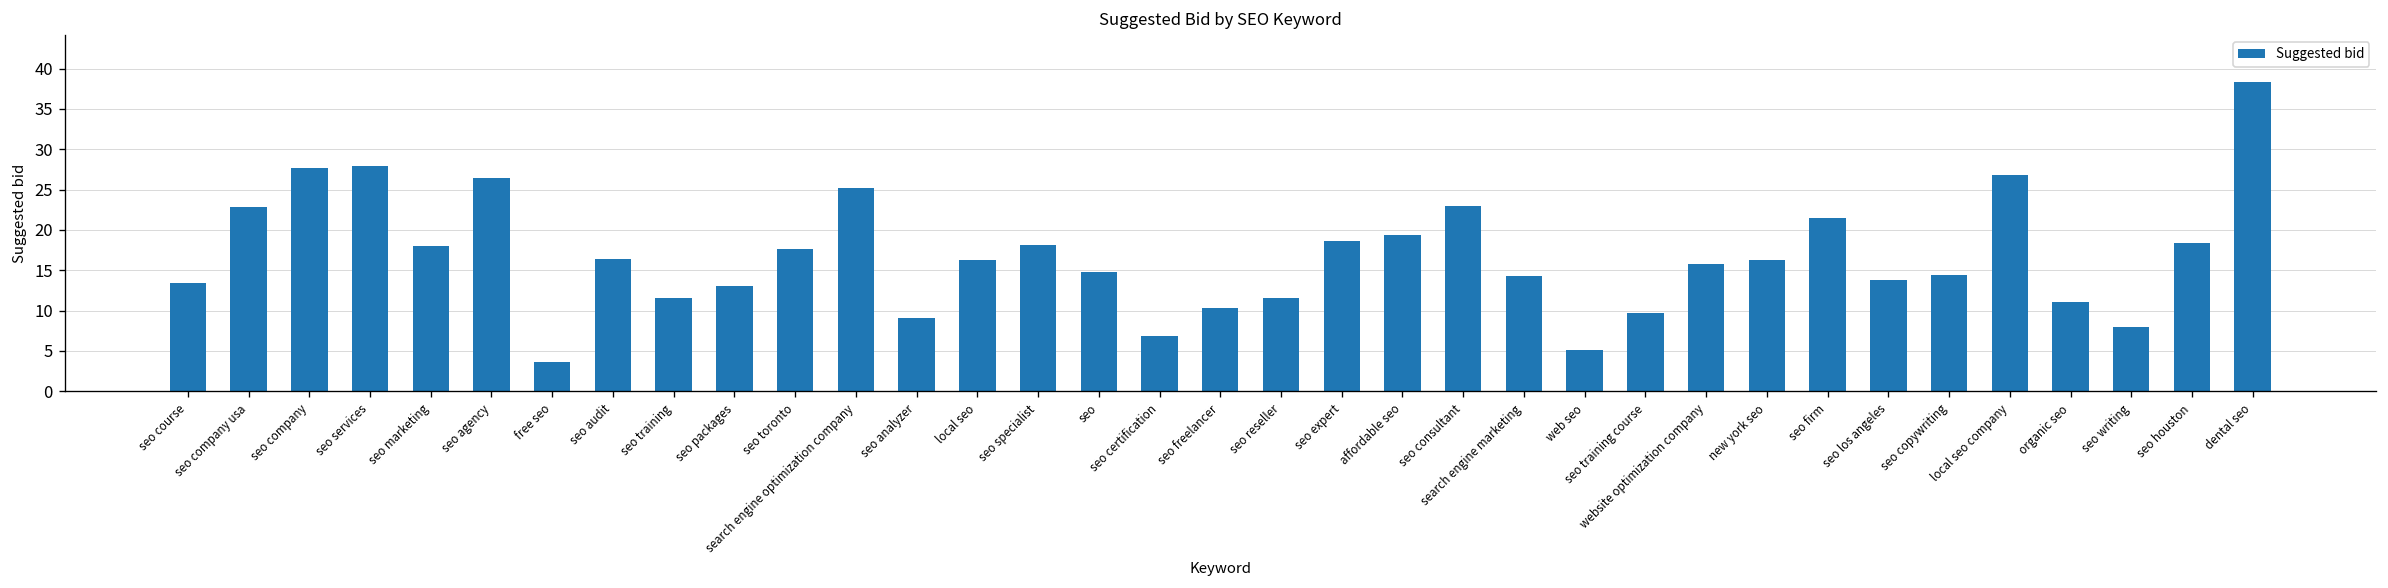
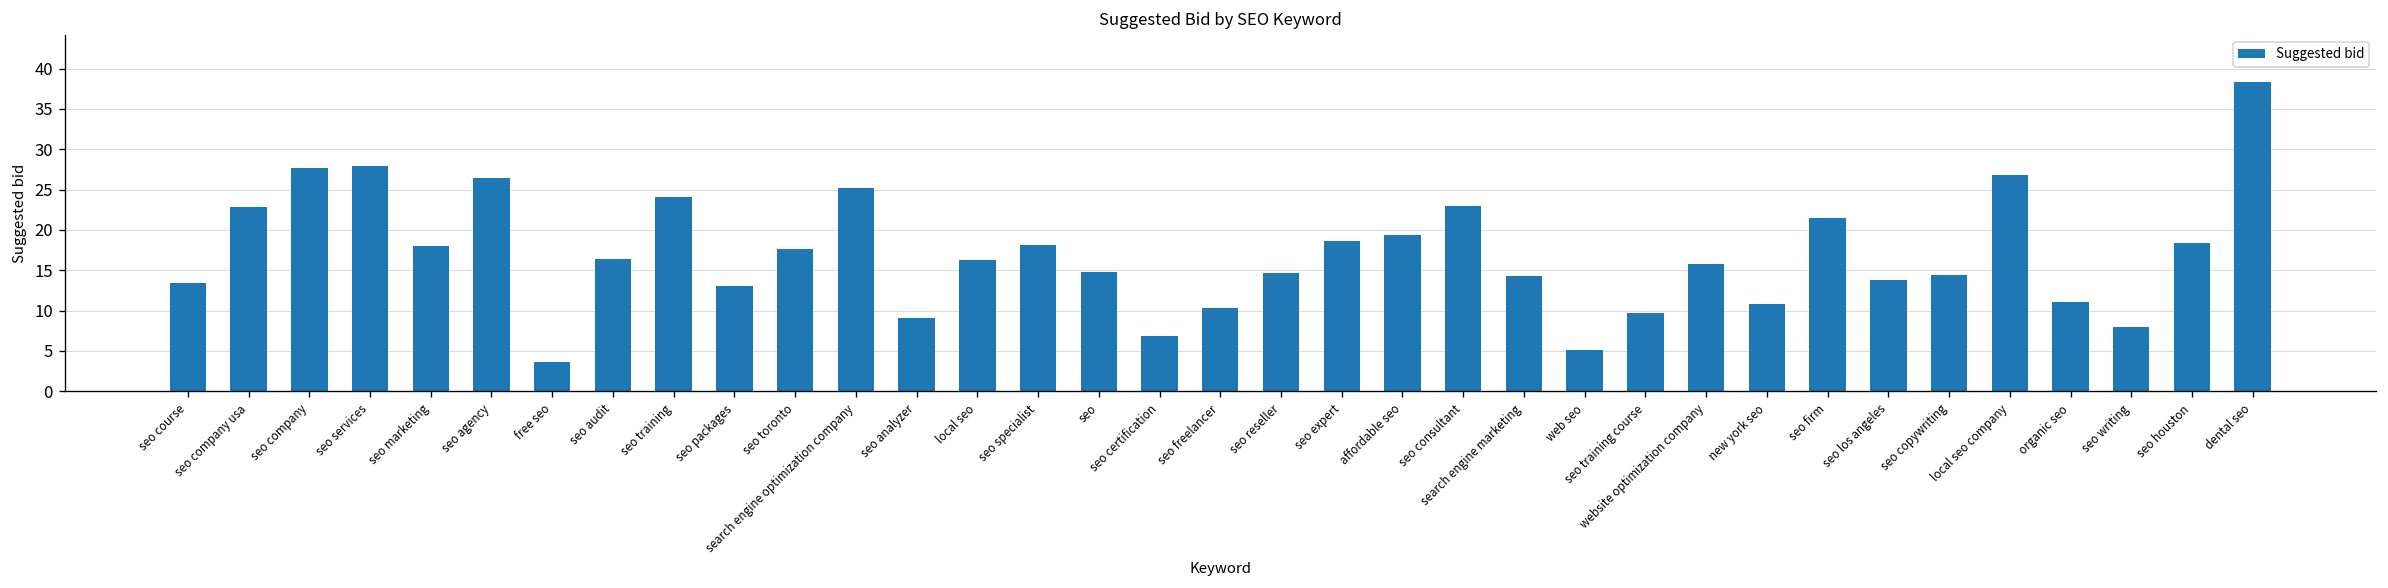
seo training: 11 -> 24
seo reseller: 12 -> 15
new york seo: 16 -> 11
